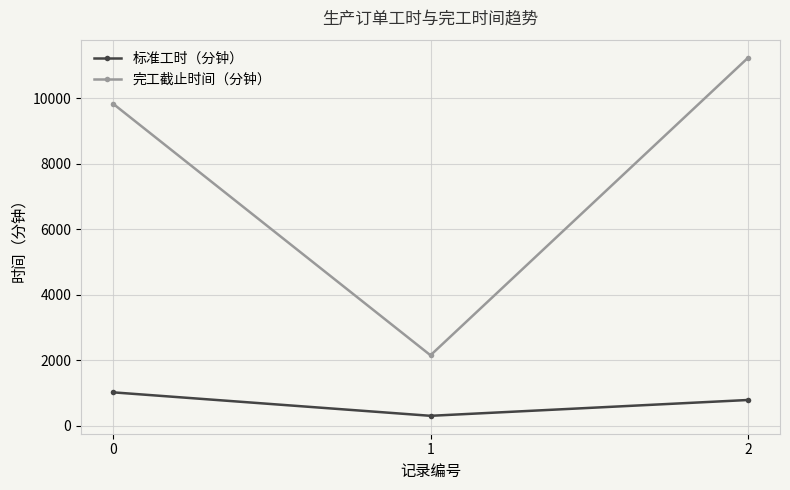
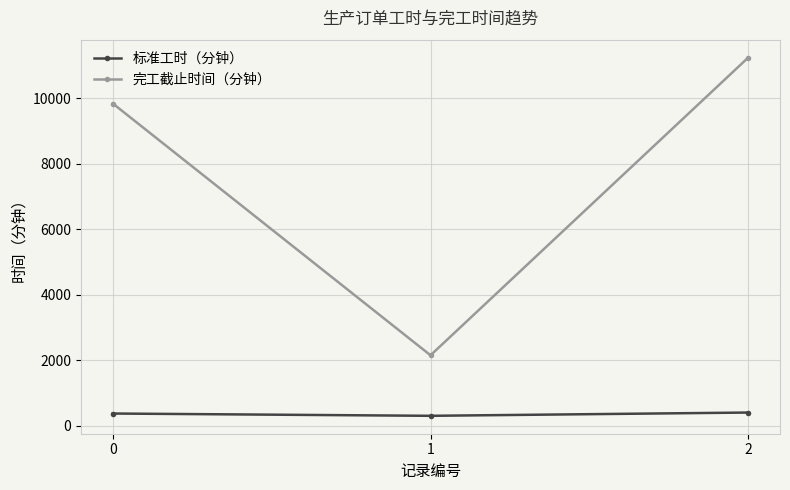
标准工时（分钟）, 0: 1000 -> 400
标准工时（分钟）, 2: 800 -> 400
